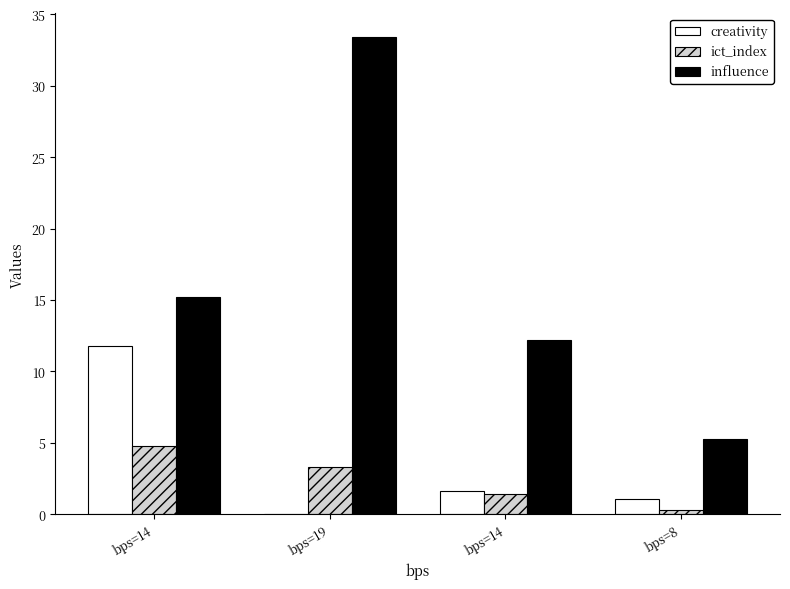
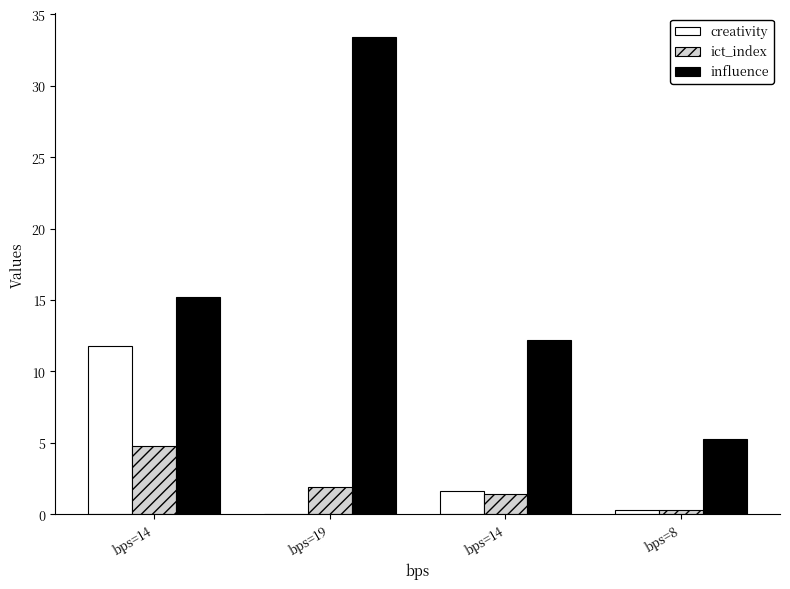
ict_index, bps=19: 3.3 -> 1.9
creativity, bps=8: 1.1 -> 0.3
